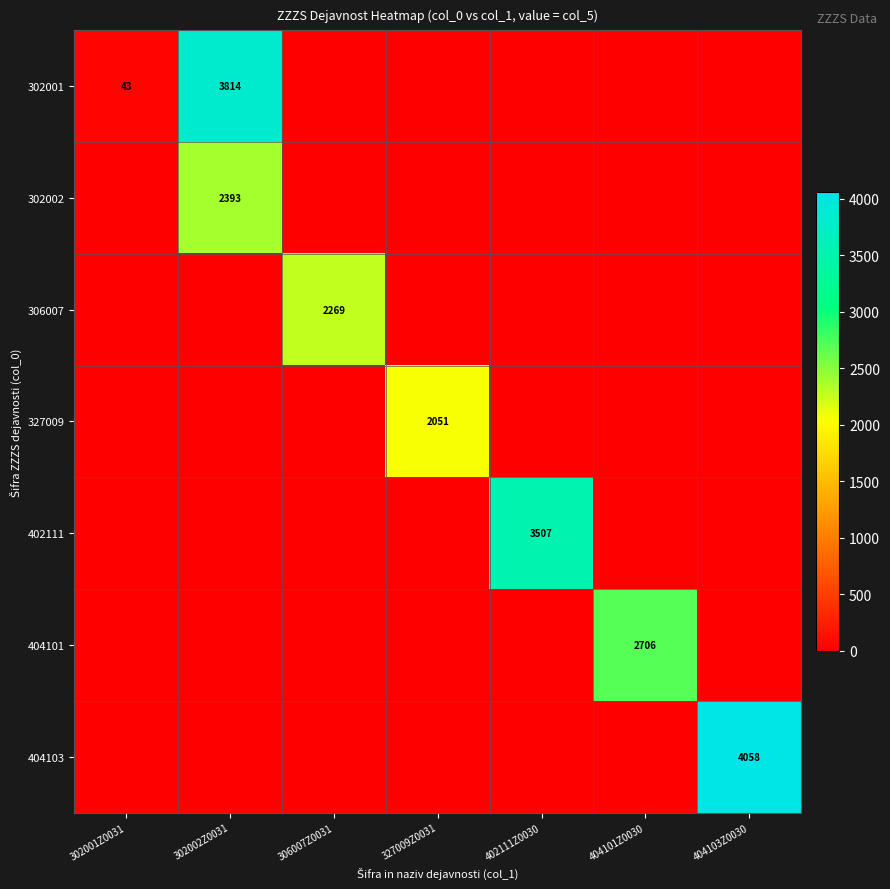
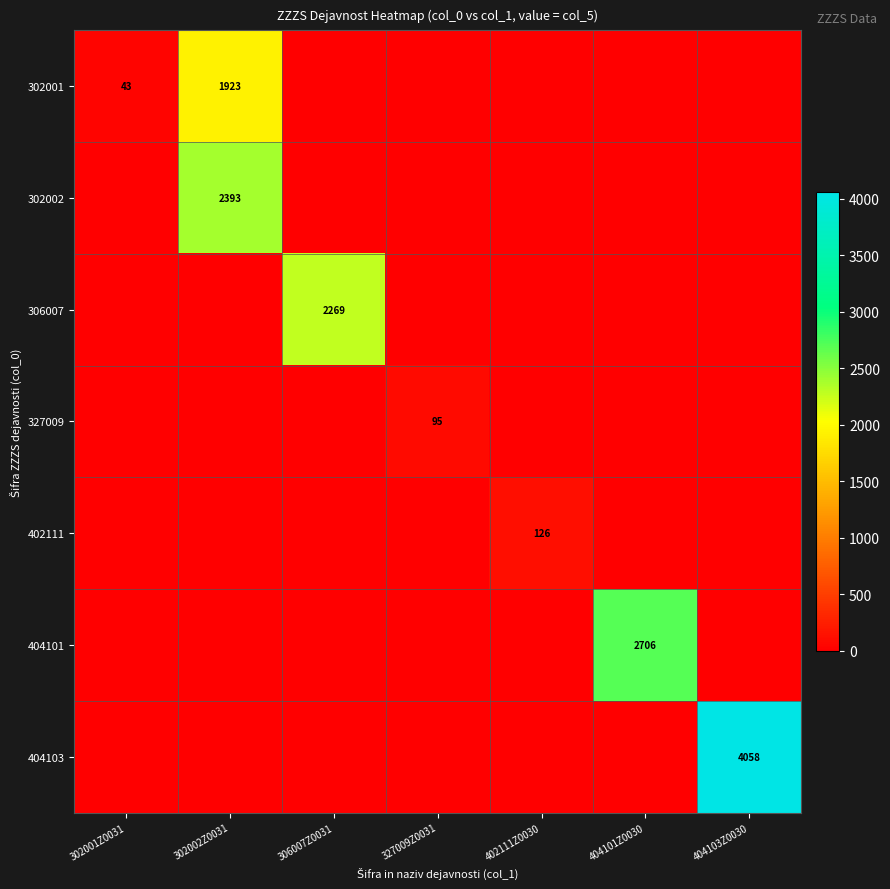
302001, 302002Z0031: 3814 -> 1923
327009, 327009Z0031: 2051 -> 95
402111, 402111Z0030: 3507 -> 126
